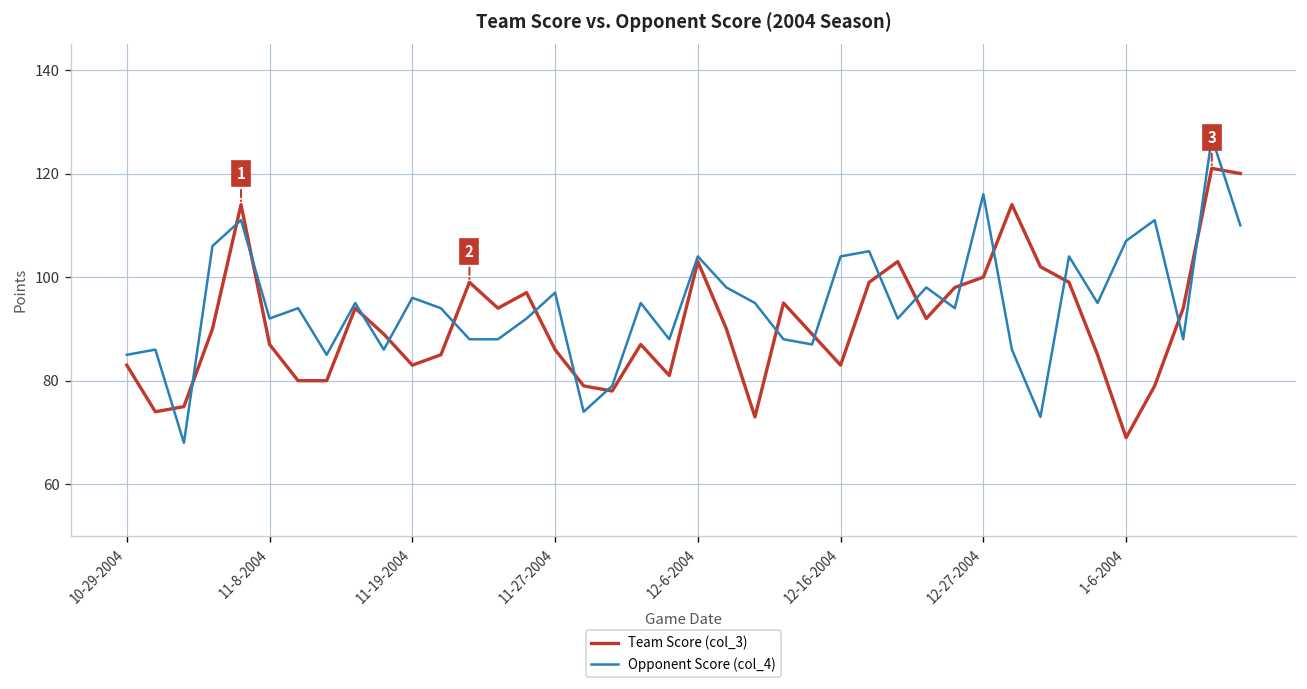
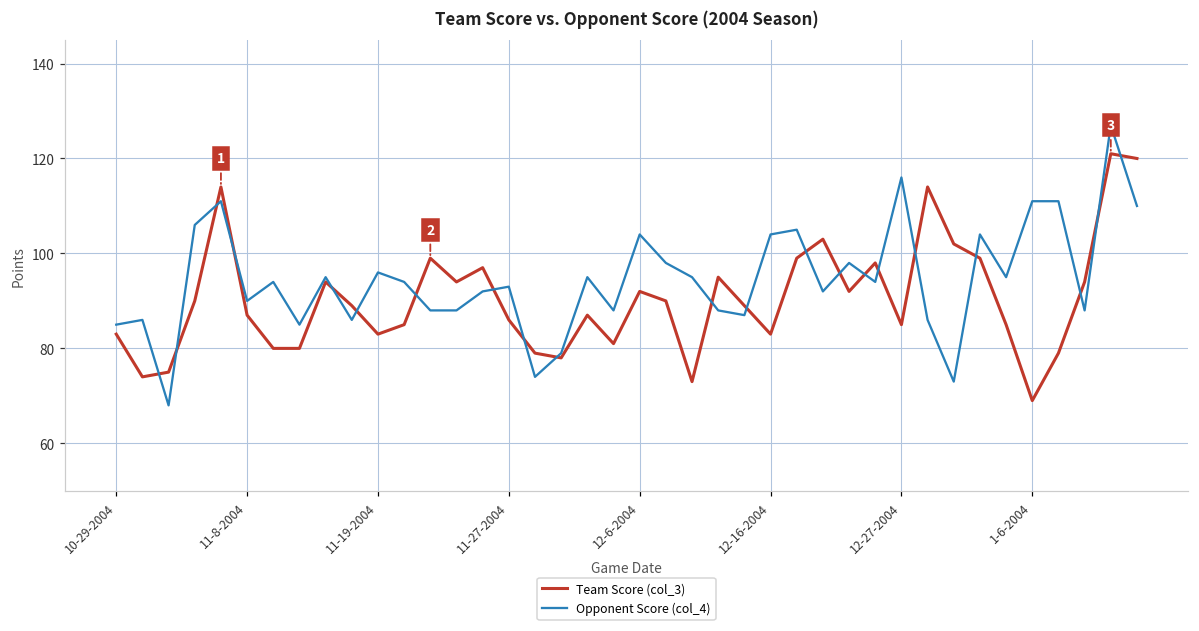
Opponent Score (col_4), 11-8-2004: 92 -> 90
Opponent Score (col_4), 11-27-2004: 97 -> 93
Team Score (col_3), 12-6-2004: 103 -> 92
Team Score (col_3), 12-27-2004: 100 -> 85
Opponent Score (col_4), 1-6-2004: 107 -> 111
